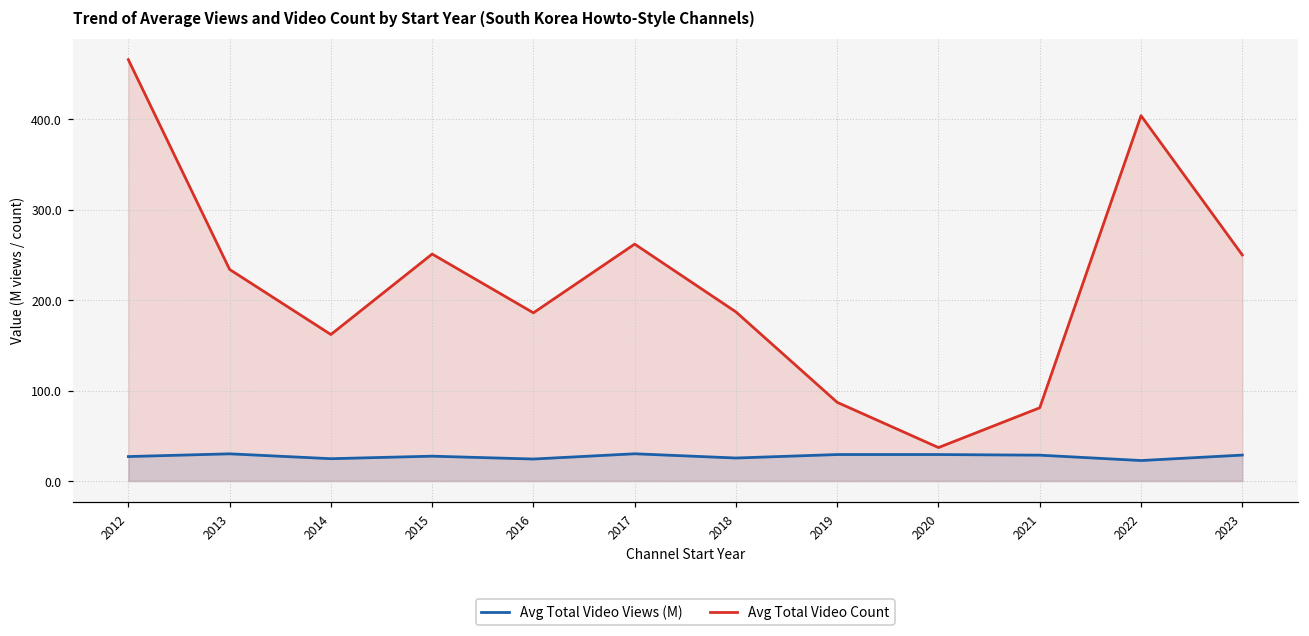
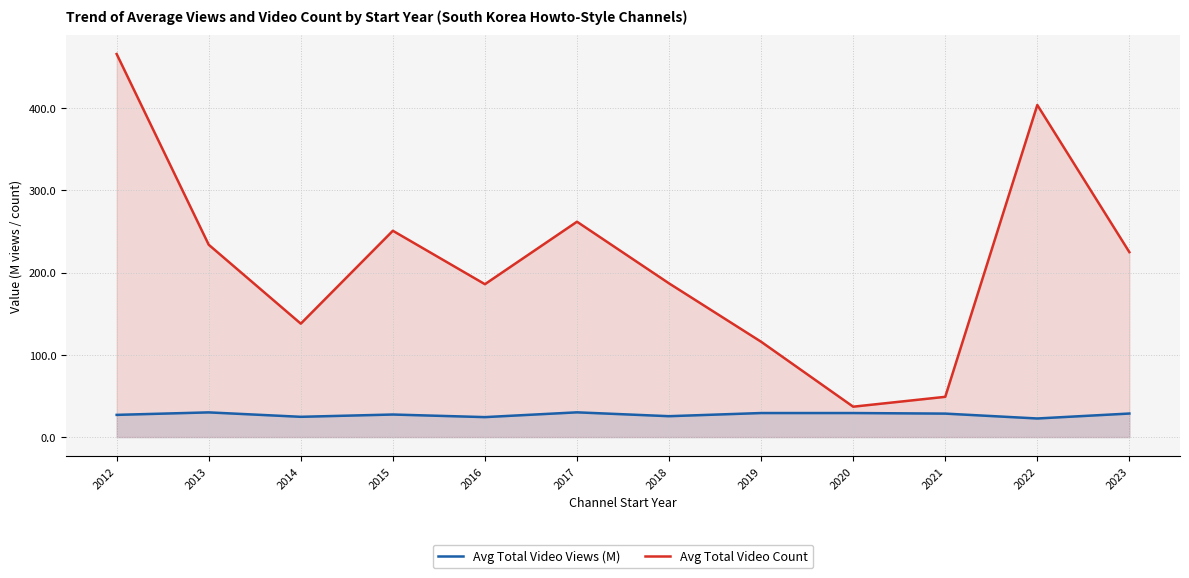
Avg Total Video Count, 2014: 160 -> 140
Avg Total Video Count, 2019: 90 -> 120
Avg Total Video Count, 2021: 80 -> 50
Avg Total Video Count, 2023: 250 -> 230
